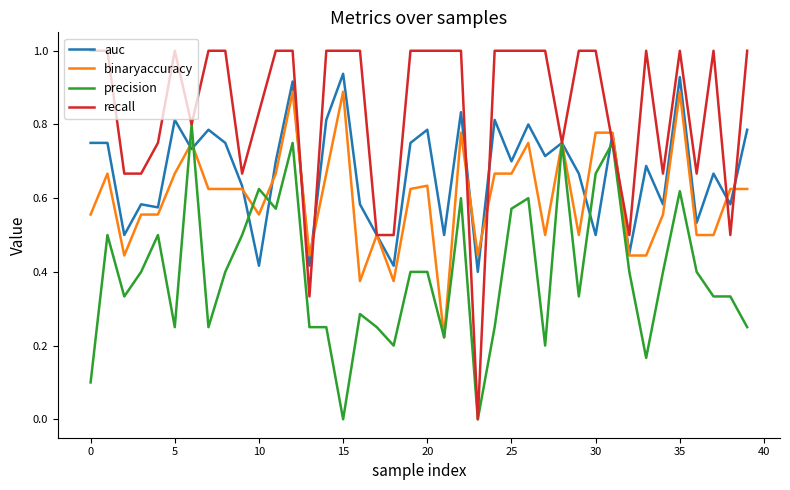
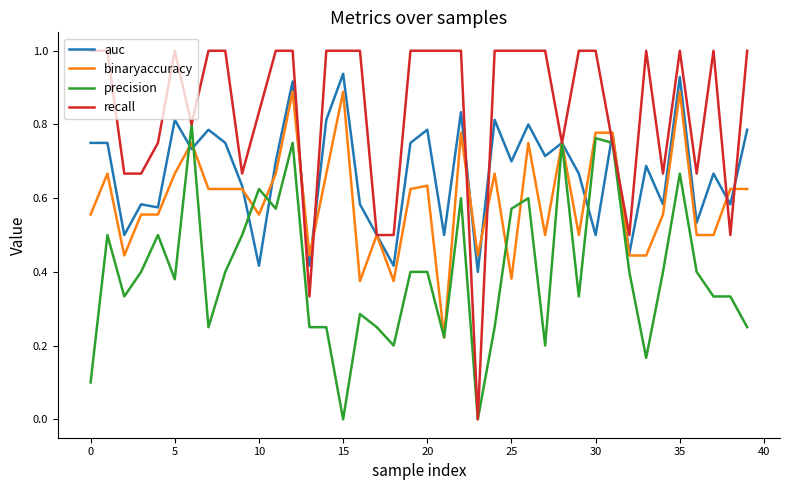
precision, 5: 0.25 -> 0.38
binaryaccuracy, 25: 0.67 -> 0.38
precision, 30: 0.67 -> 0.76
precision, 35: 0.62 -> 0.67
